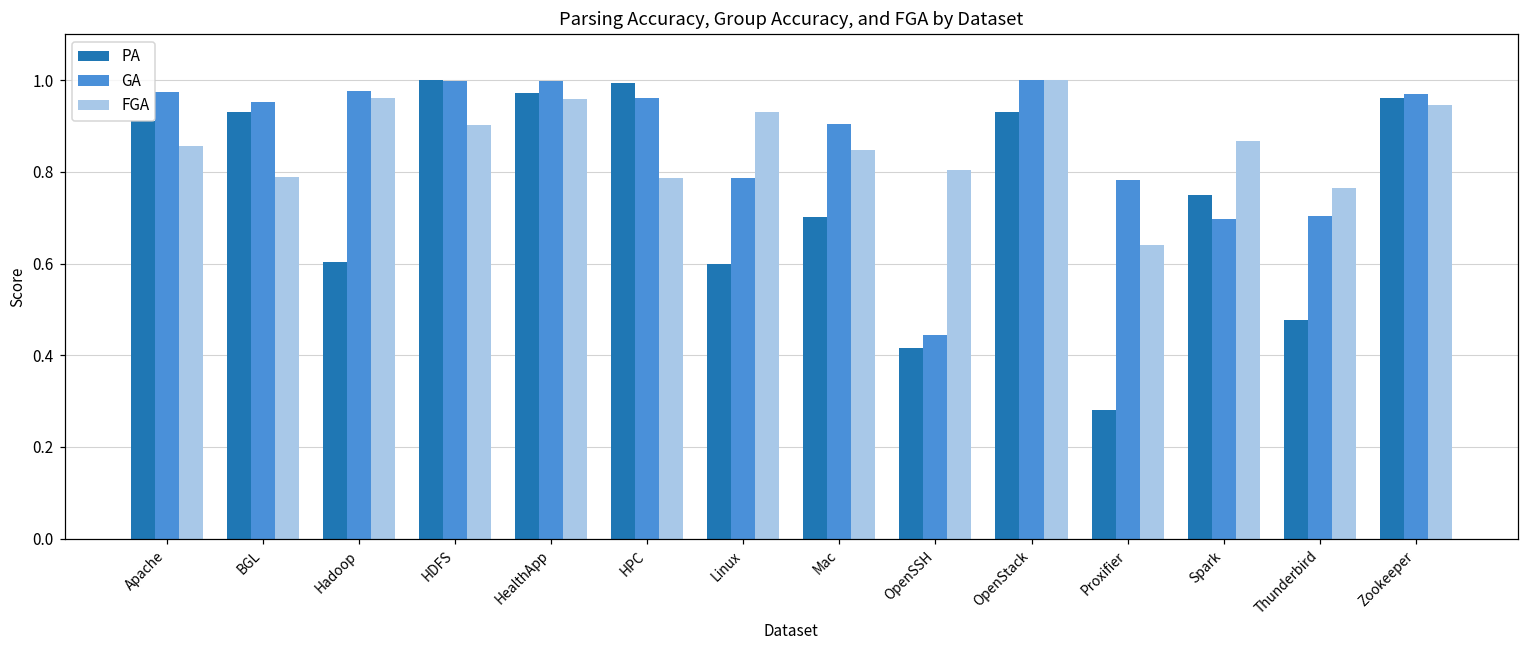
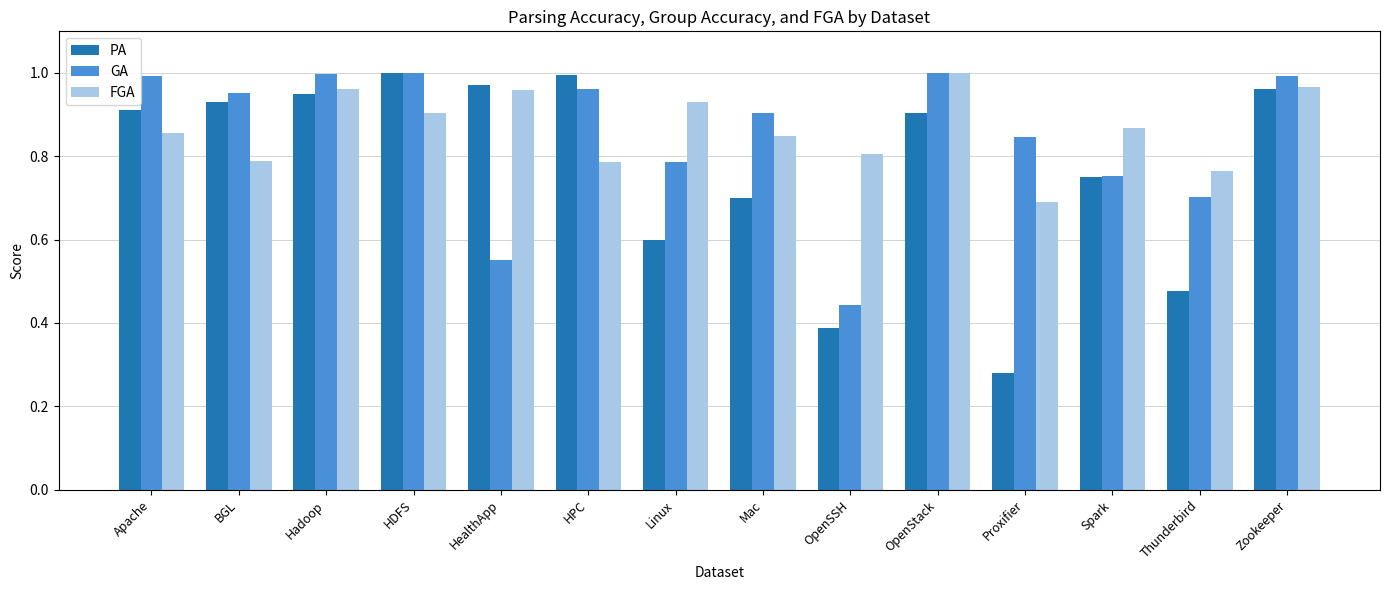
GA, Apache: 0.97 -> 0.99
PA, Hadoop: 0.60 -> 0.95
GA, Hadoop: 0.98 -> 1.00
GA, HealthApp: 1.00 -> 0.55
PA, OpenSSH: 0.42 -> 0.39
PA, OpenStack: 0.93 -> 0.90
GA, Proxifier: 0.78 -> 0.85
FGA, Proxifier: 0.64 -> 0.69
GA, Spark: 0.70 -> 0.75
GA, Zookeeper: 0.97 -> 0.99
FGA, Zookeeper: 0.95 -> 0.97
